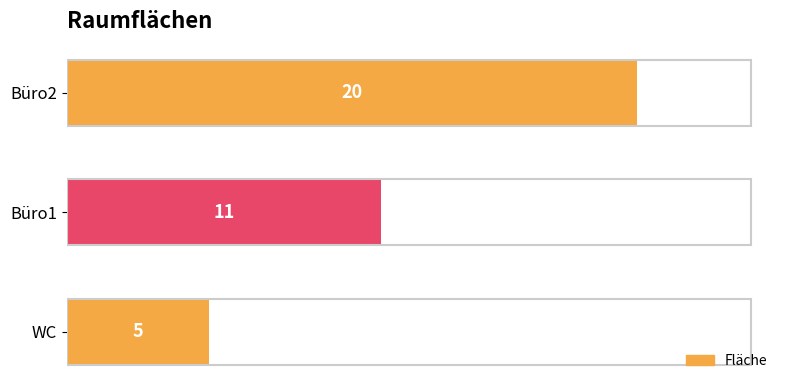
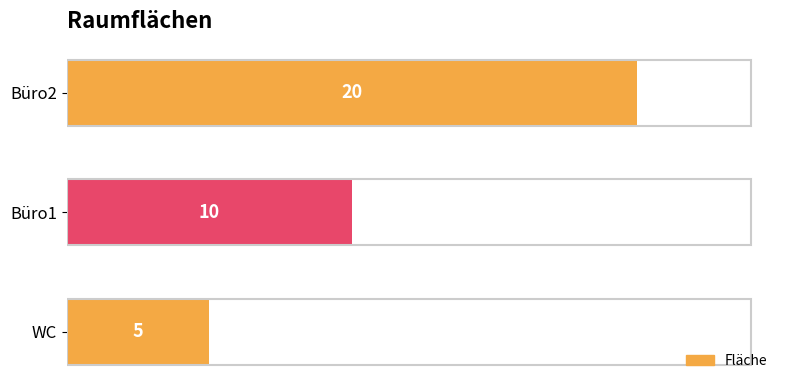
Büro1: 11 -> 10
